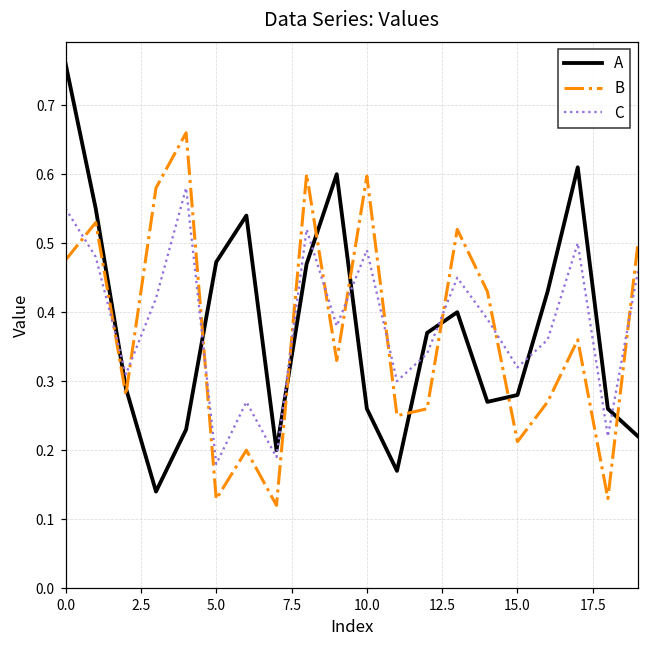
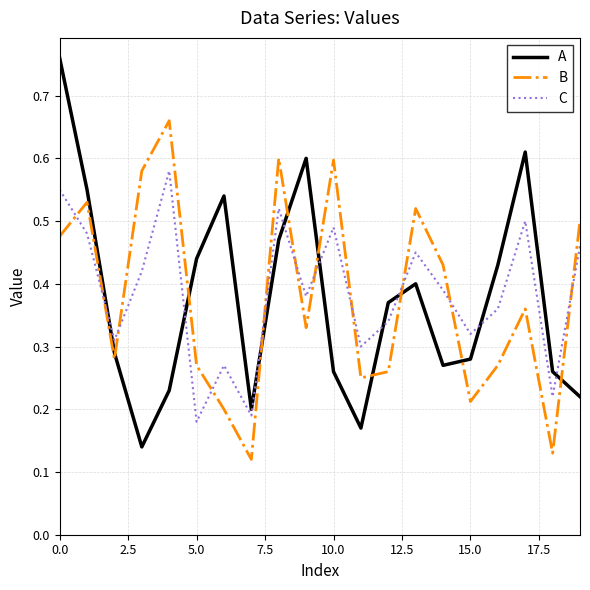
A, 5.0: 0.47 -> 0.44
B, 5.0: 0.13 -> 0.27
